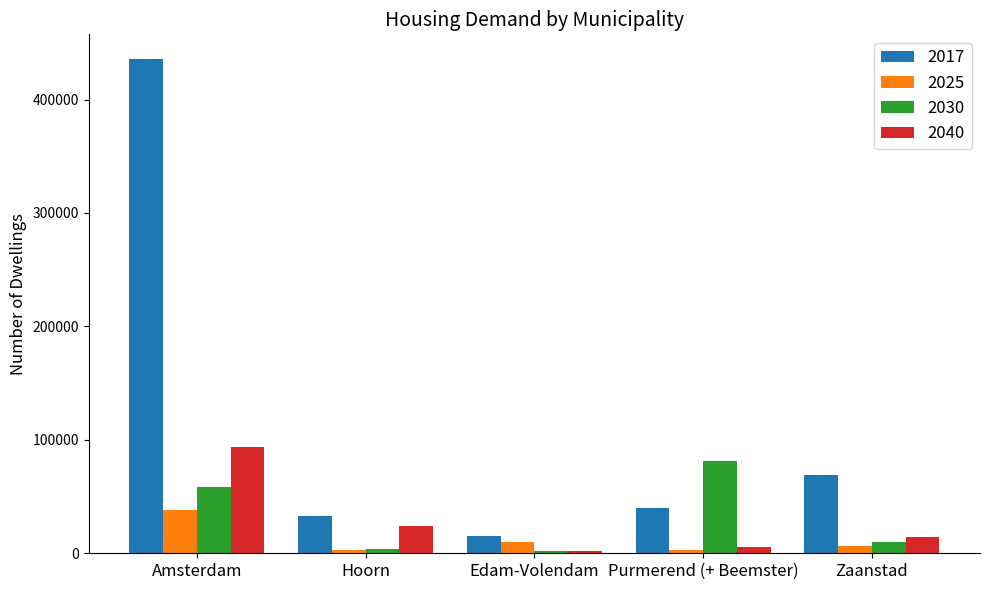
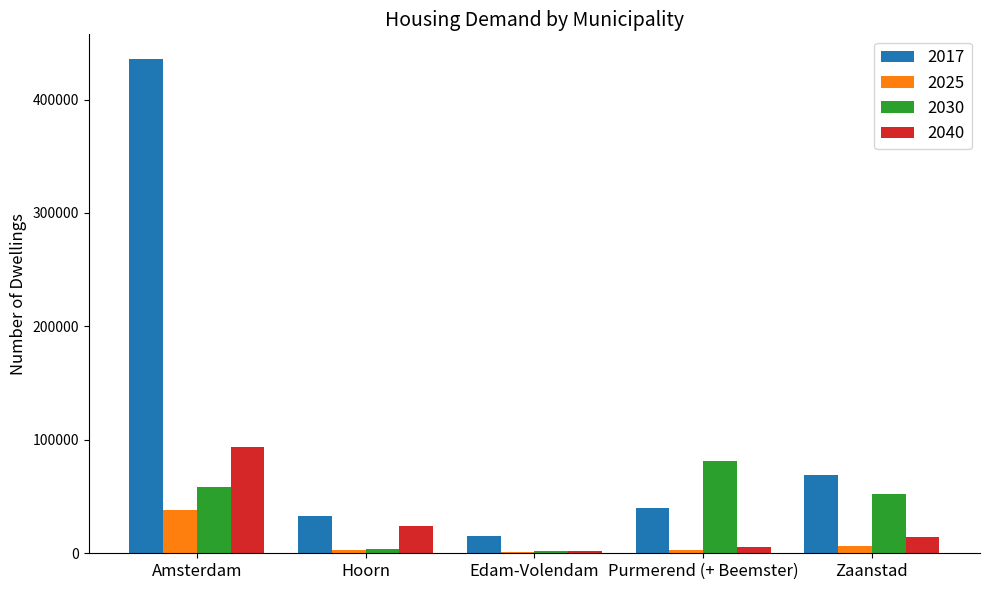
2025, Edam-Volendam: 10000 -> 1000
2030, Zaanstad: 10000 -> 52000
